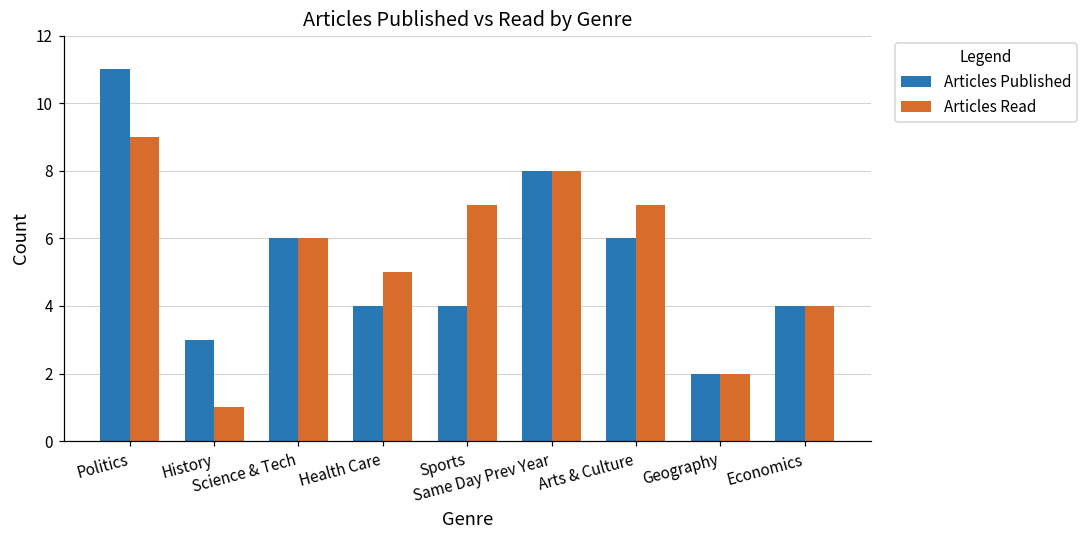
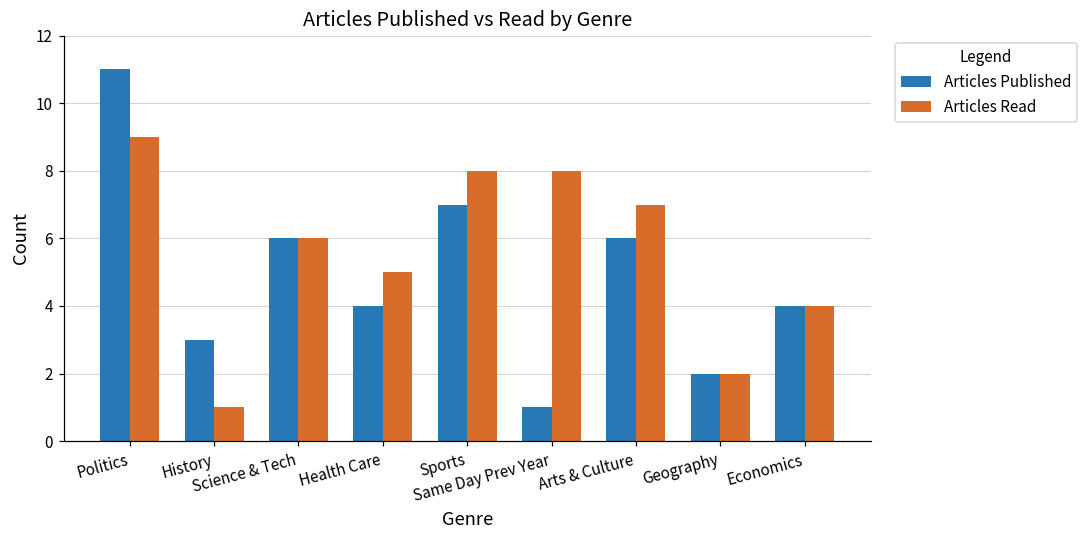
Articles Published, Sports: 4 -> 7
Articles Read, Sports: 7 -> 8
Articles Published, Same Day Prev Year: 8 -> 1
